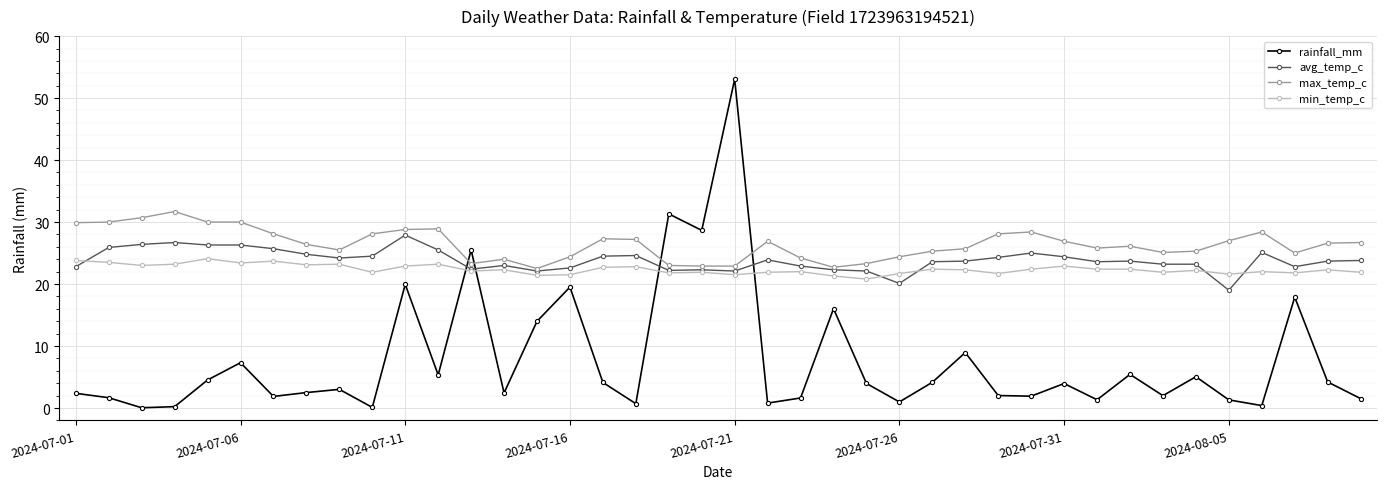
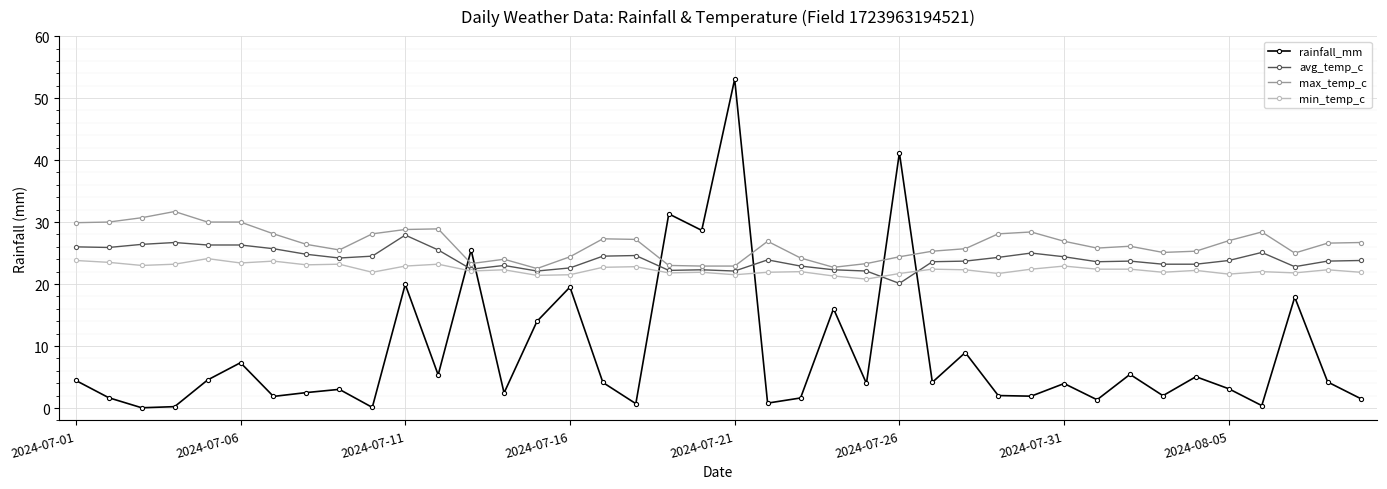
rainfall_mm, 2024-07-01: 2 -> 4
avg_temp_c, 2024-07-01: 23 -> 26
rainfall_mm, 2024-07-26: 1 -> 41
rainfall_mm, 2024-08-05: 1 -> 3
avg_temp_c, 2024-08-05: 19 -> 24
